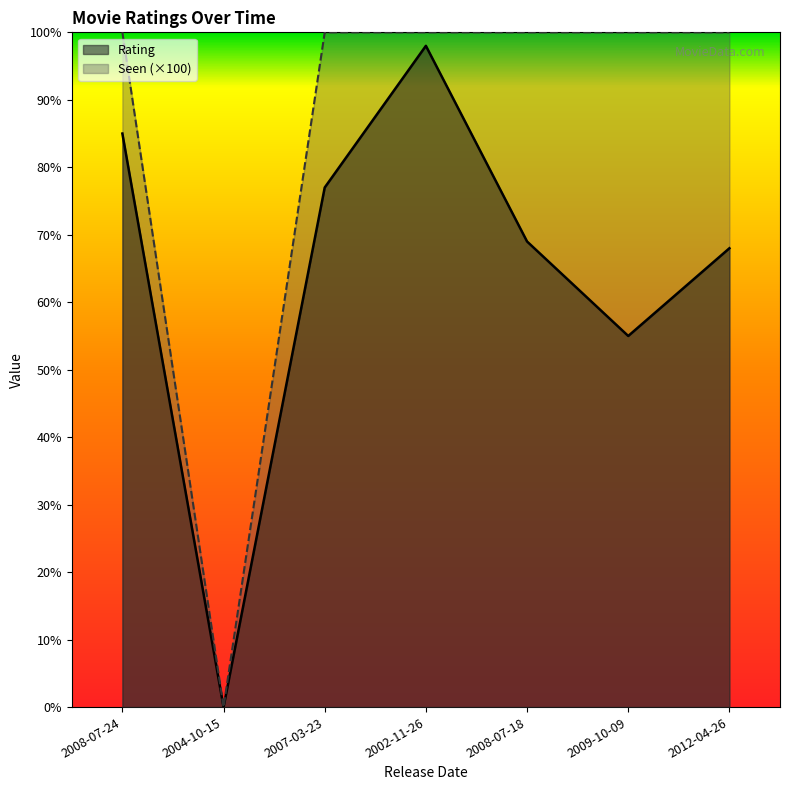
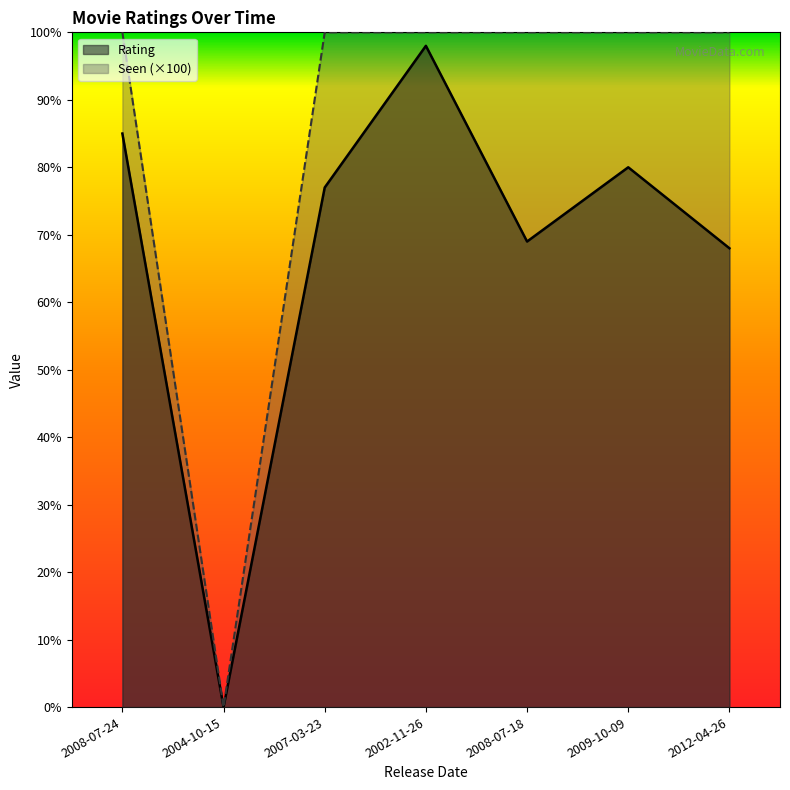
Rating, 2009-10-09: 55% -> 80%
